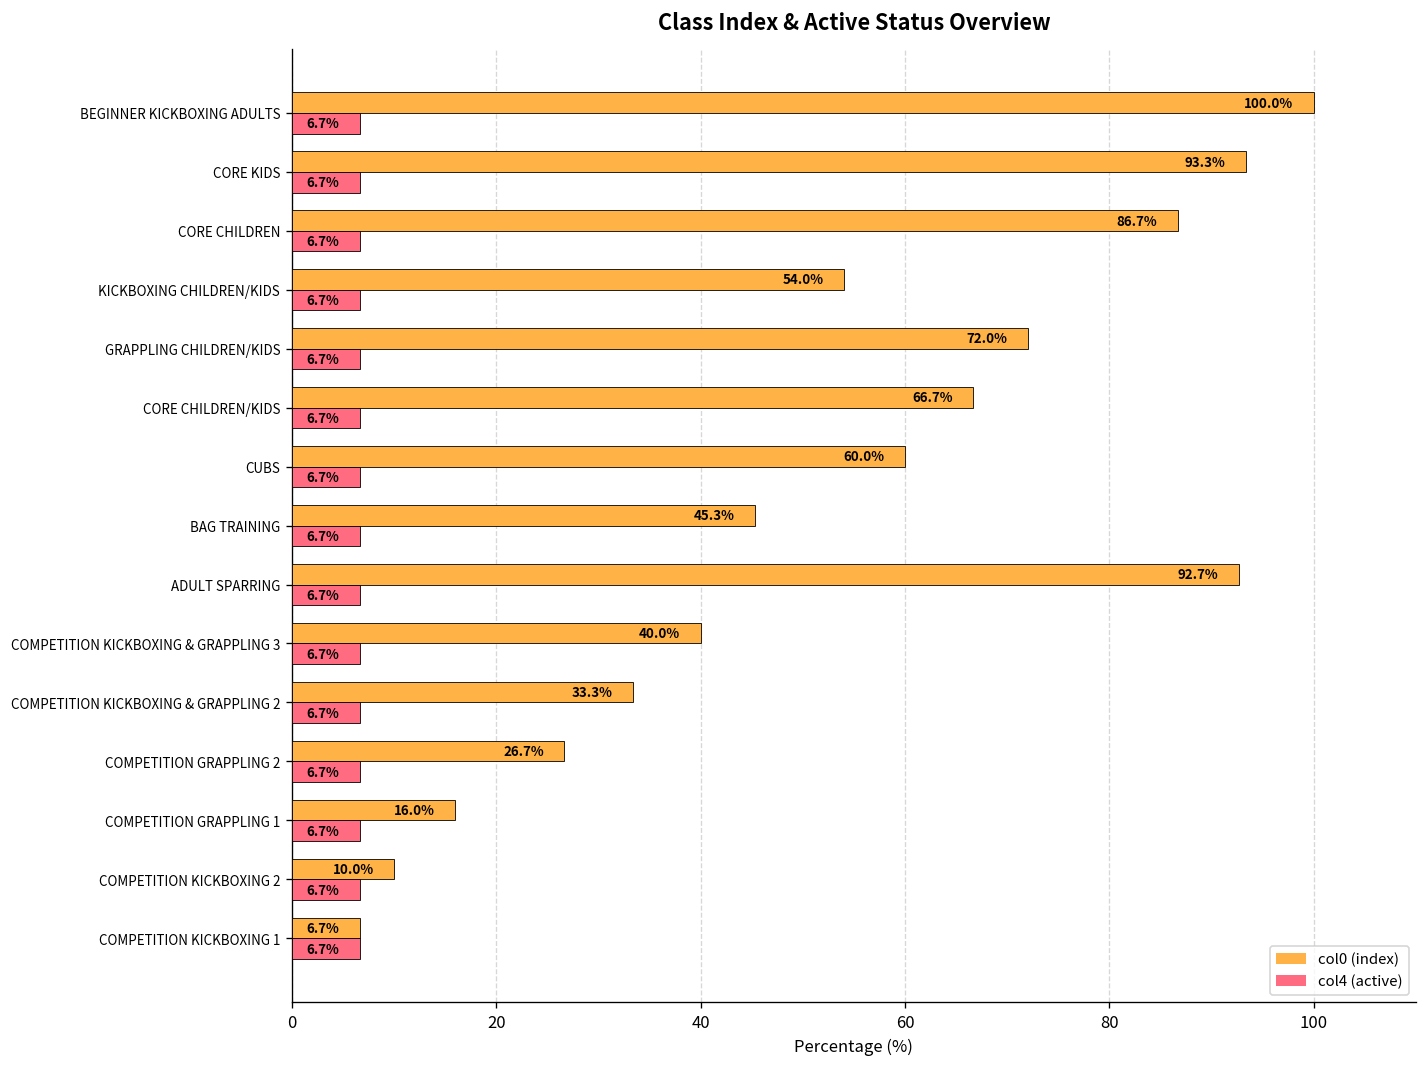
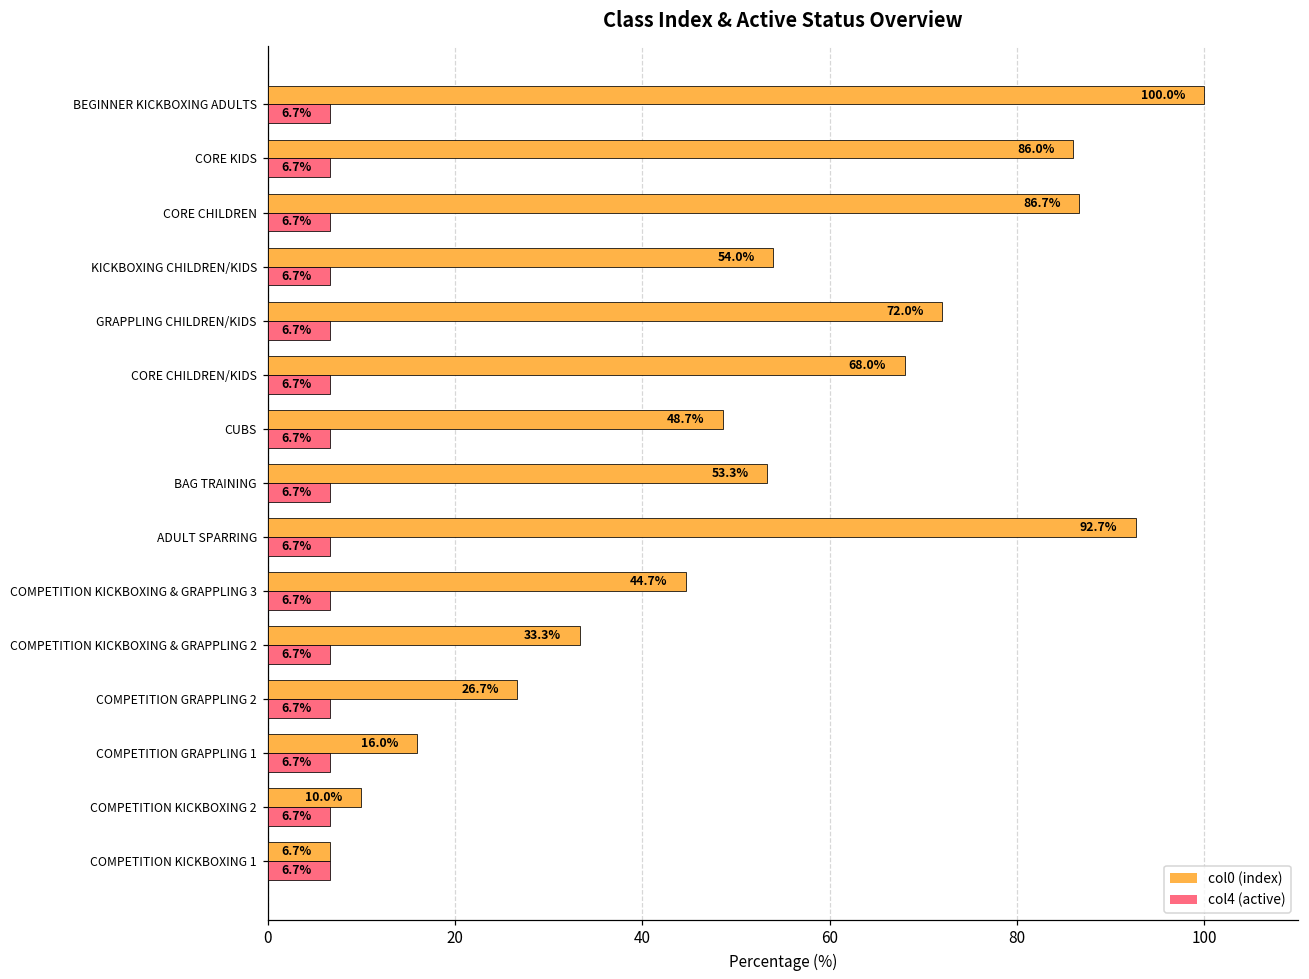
col0 (index), CORE KIDS: 93.3% -> 86.0%
col0 (index), CORE CHILDREN/KIDS: 66.7% -> 68.0%
col0 (index), CUBS: 60.0% -> 48.7%
col0 (index), BAG TRAINING: 45.3% -> 53.3%
col0 (index), COMPETITION KICKBOXING & GRAPPLING 3: 40.0% -> 44.7%
